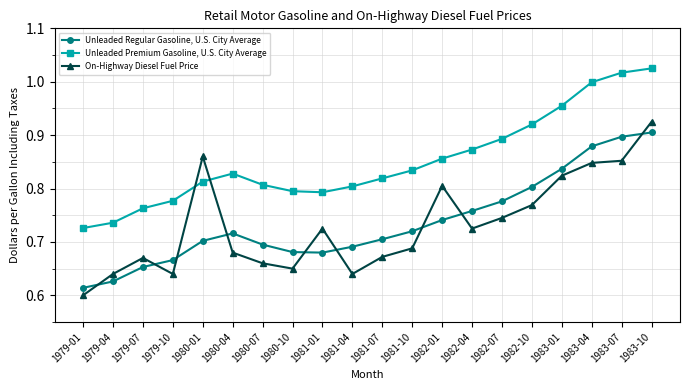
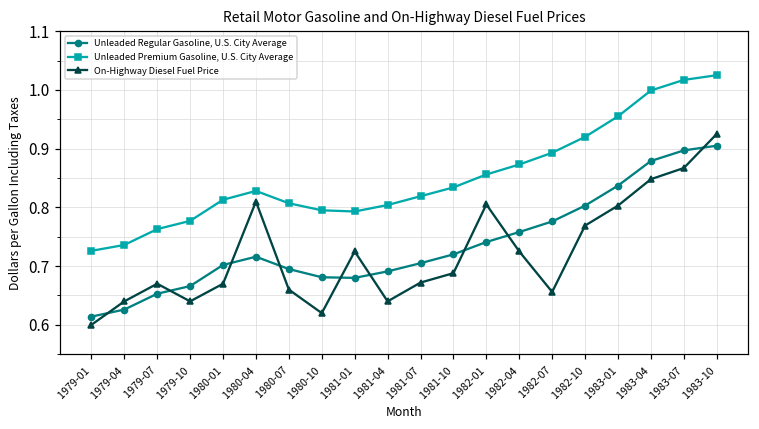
On-Highway Diesel Fuel Price, 1980-01: 0.86 -> 0.67
On-Highway Diesel Fuel Price, 1980-04: 0.68 -> 0.81
On-Highway Diesel Fuel Price, 1980-10: 0.65 -> 0.62
On-Highway Diesel Fuel Price, 1982-07: 0.75 -> 0.66
On-Highway Diesel Fuel Price, 1983-01: 0.82 -> 0.80
On-Highway Diesel Fuel Price, 1983-07: 0.85 -> 0.87
